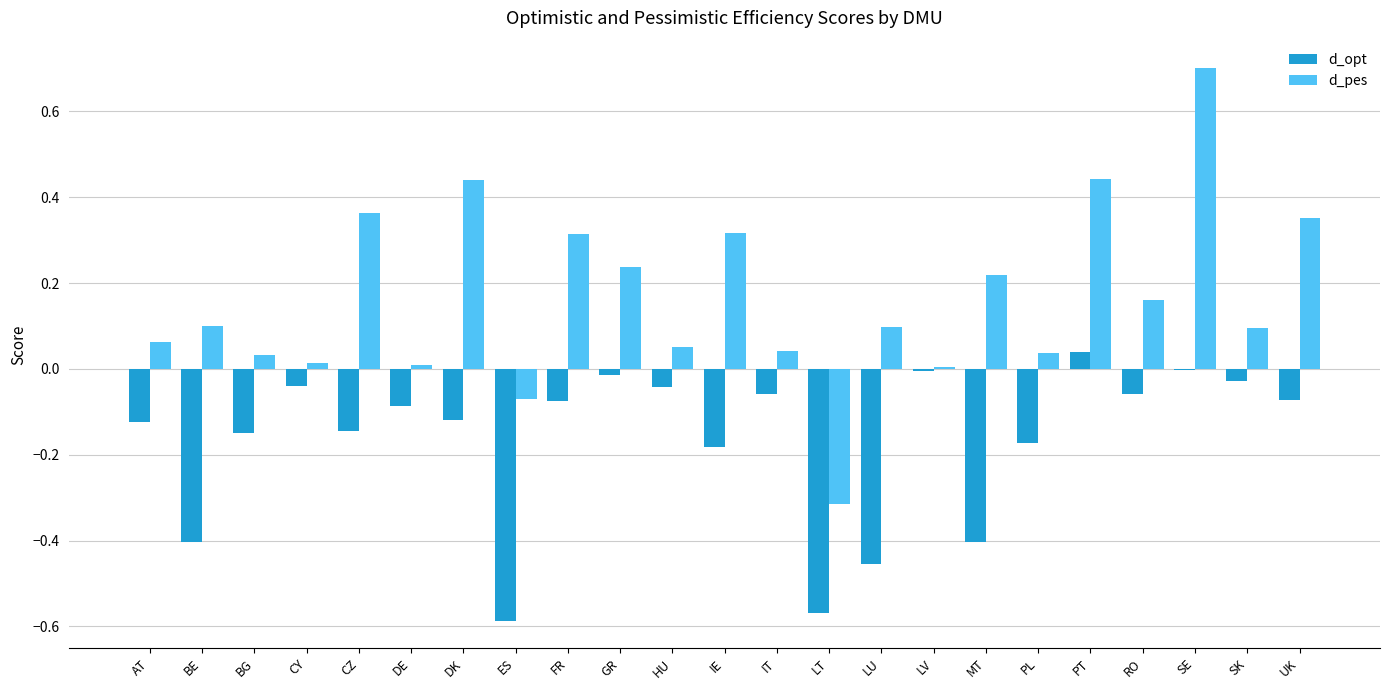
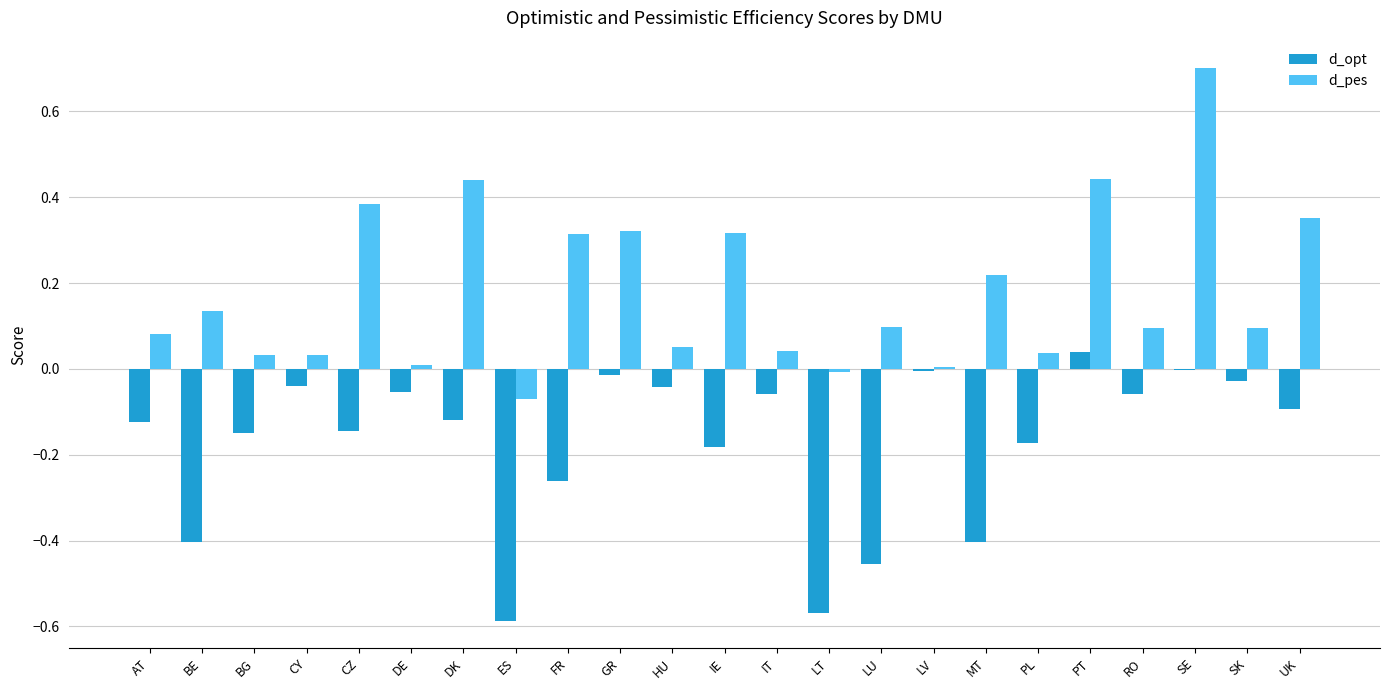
d_pes, AT: 0.06 -> 0.08
d_pes, BE: 0.10 -> 0.13
d_pes, CY: 0.01 -> 0.03
d_pes, CZ: 0.36 -> 0.39
d_opt, DE: -0.09 -> -0.05
d_opt, FR: -0.07 -> -0.26
d_pes, GR: 0.24 -> 0.32
d_pes, LT: -0.31 -> -0.01
d_pes, RO: 0.16 -> 0.10
d_opt, UK: -0.07 -> -0.09
